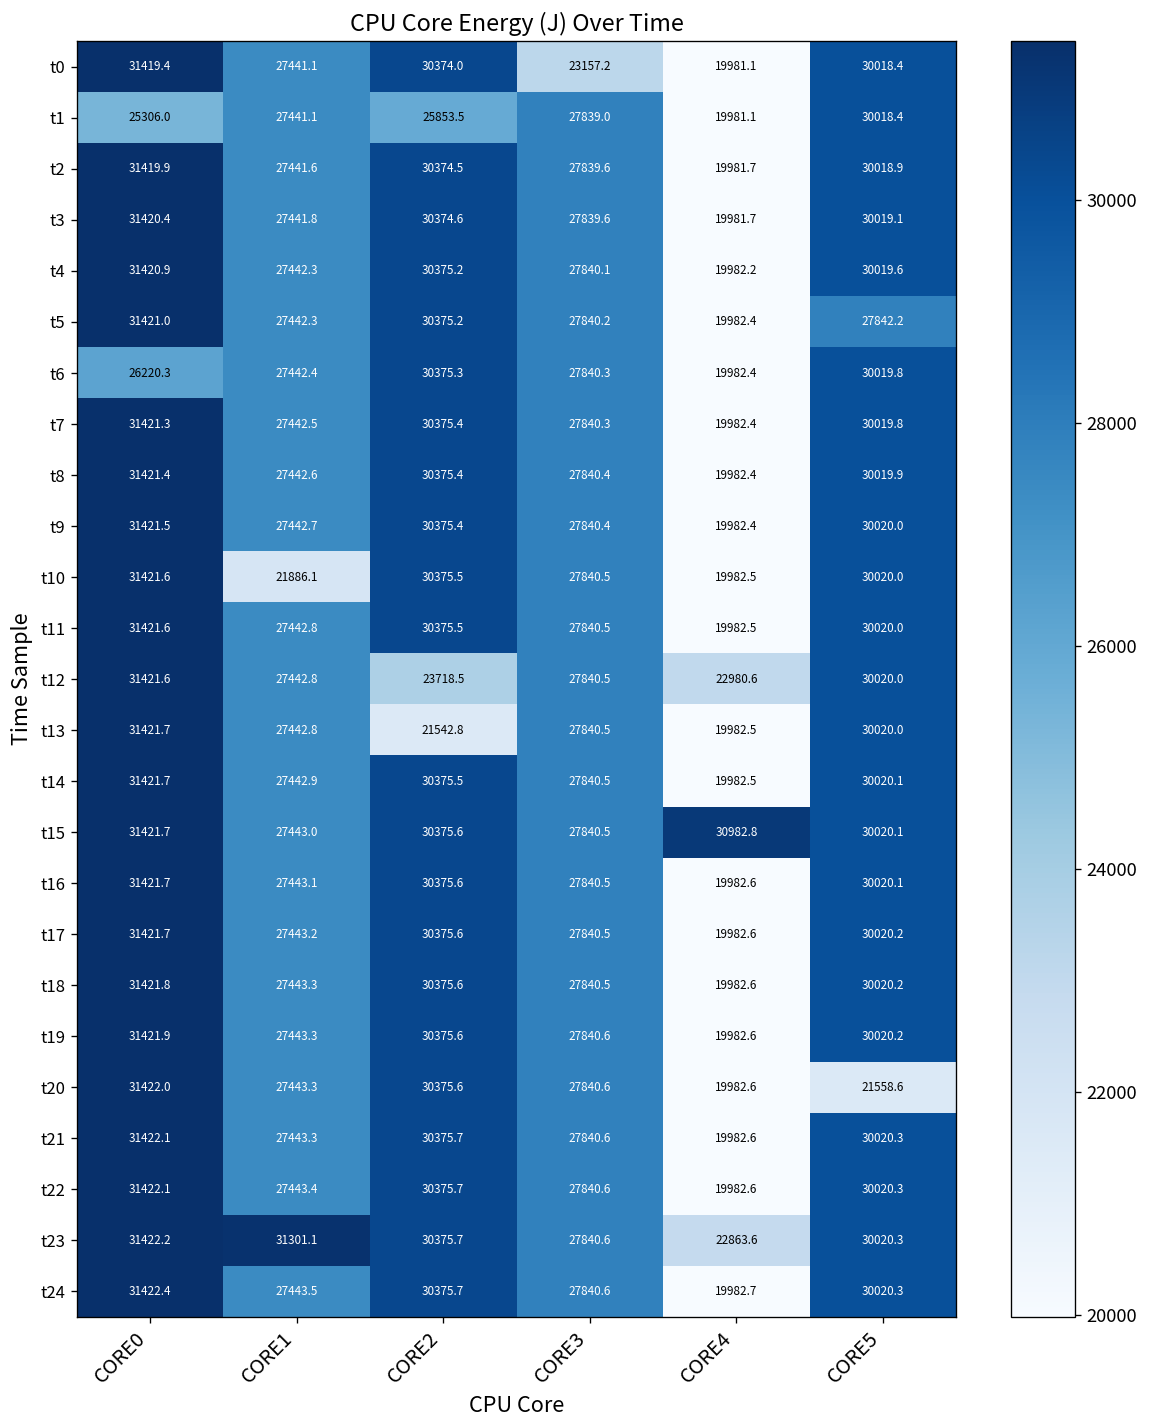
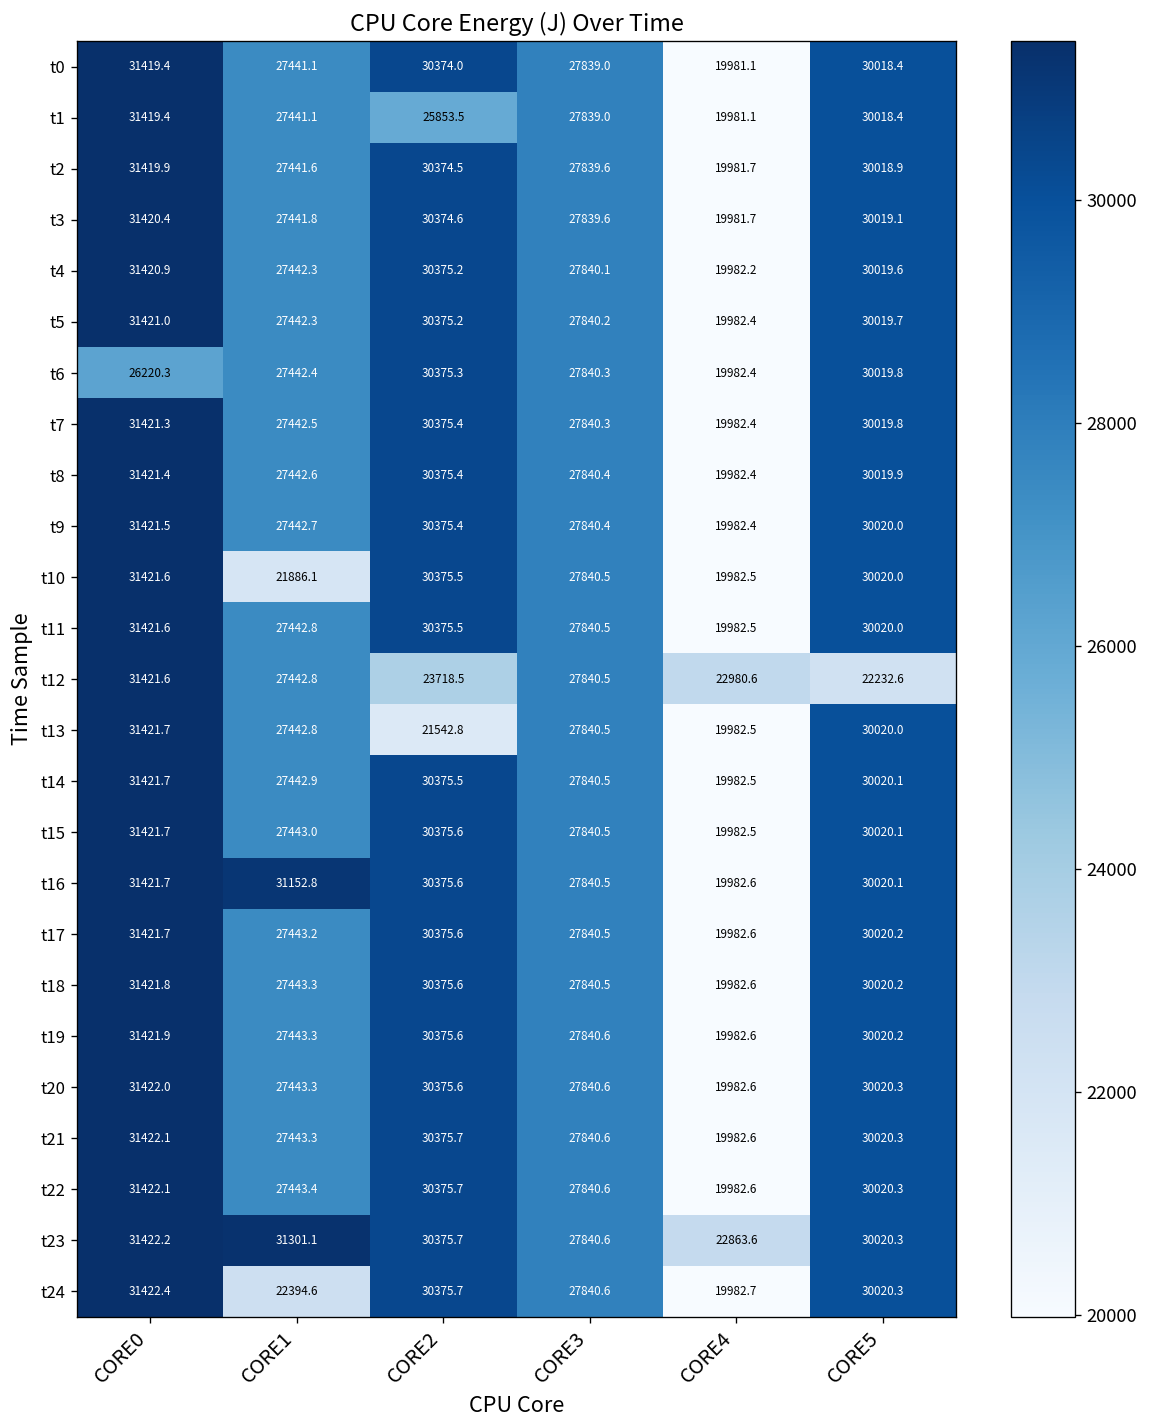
t0, CORE3: 23157.2 -> 27839.0
t1, CORE0: 25306.0 -> 31419.4
t5, CORE5: 27842.2 -> 30019.7
t12, CORE5: 30020.0 -> 22232.6
t15, CORE4: 30982.8 -> 19982.5
t16, CORE1: 27443.1 -> 31152.8
t20, CORE5: 21558.6 -> 30020.3
t24, CORE1: 27443.5 -> 22394.6
